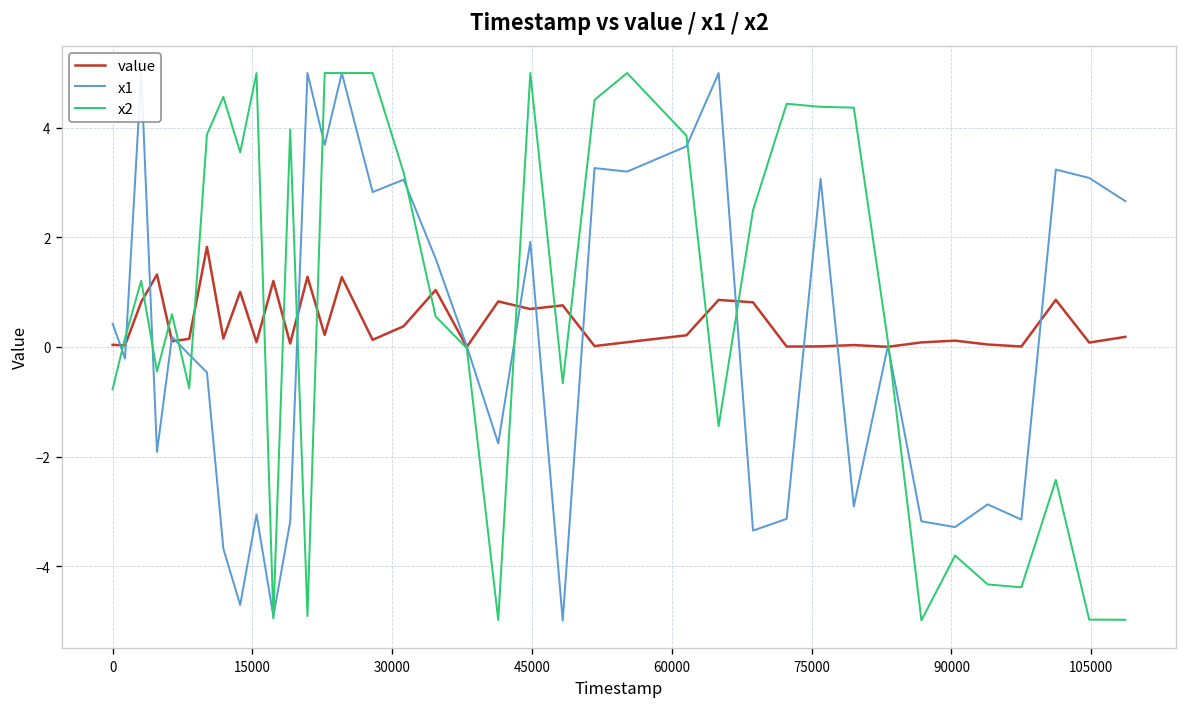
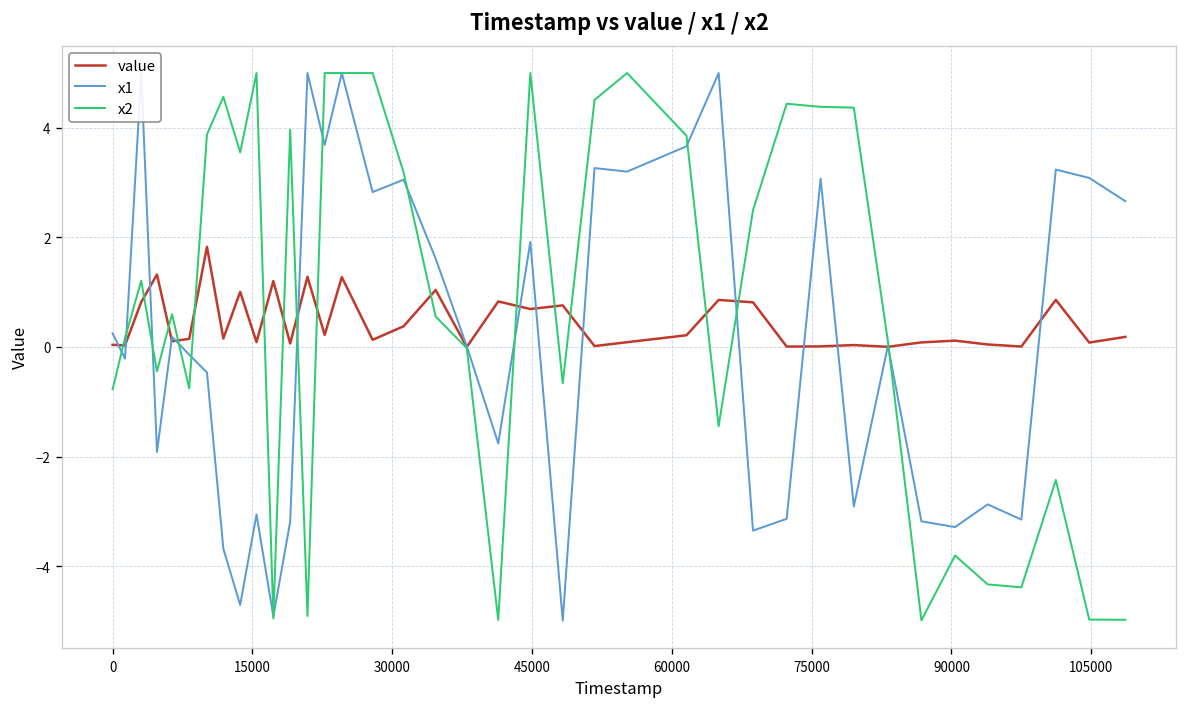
x1, 0: 0.4 -> 0.2
